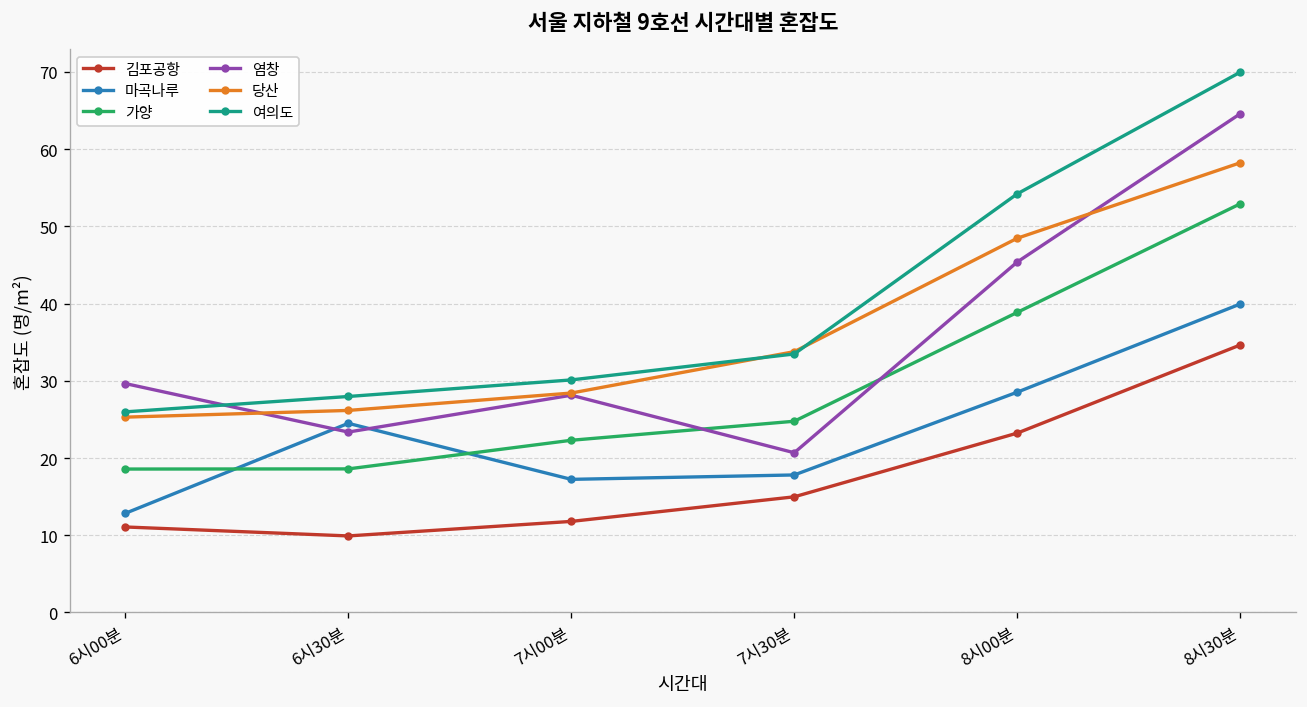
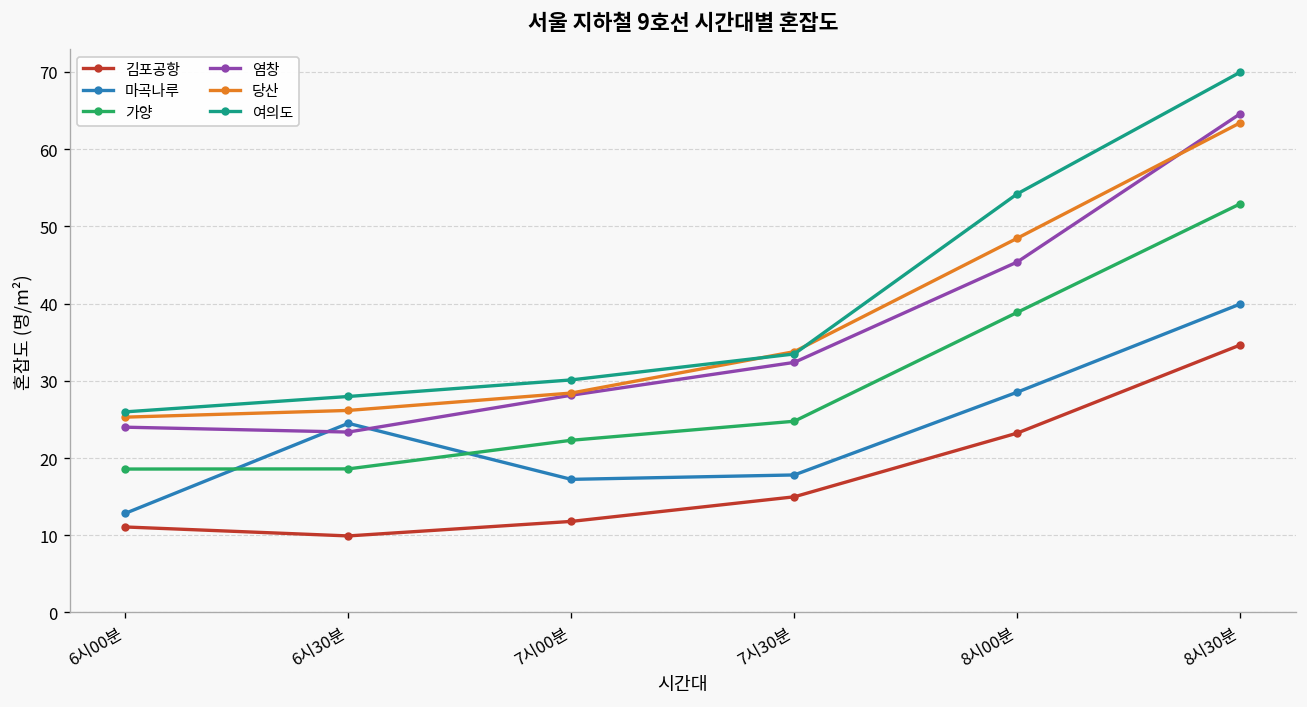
염창, 6시00분: 30 -> 24
염창, 7시30분: 21 -> 32
당산, 8시30분: 58 -> 63
